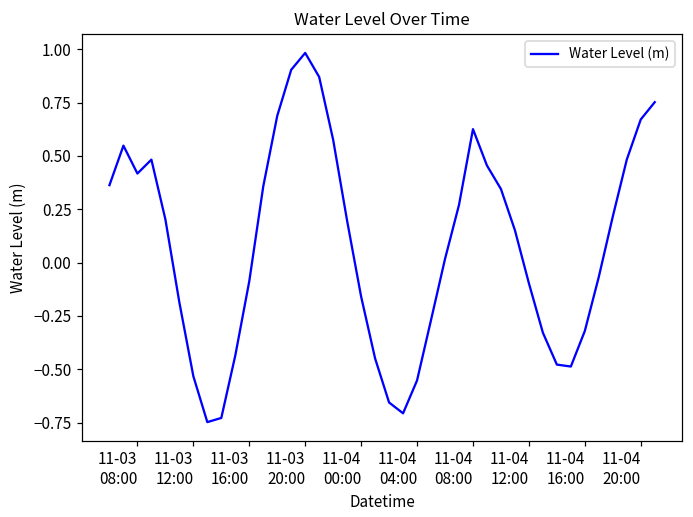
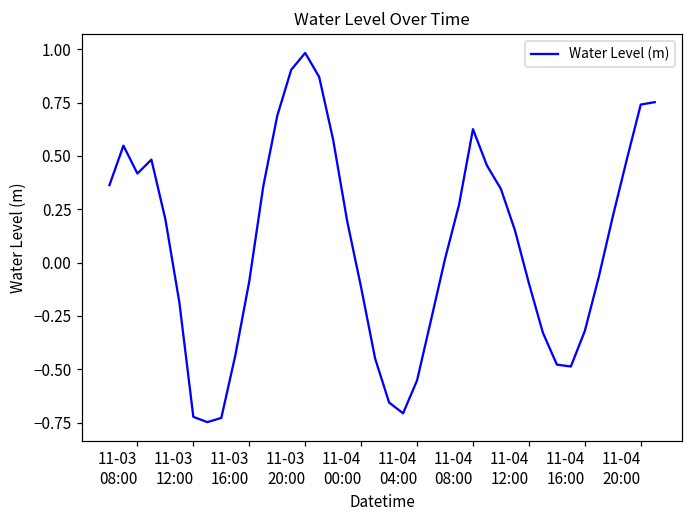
11-03 12:00: -0.53 -> -0.72
11-04 00:00: -0.16 -> -0.12
11-04 20:00: 0.67 -> 0.74
